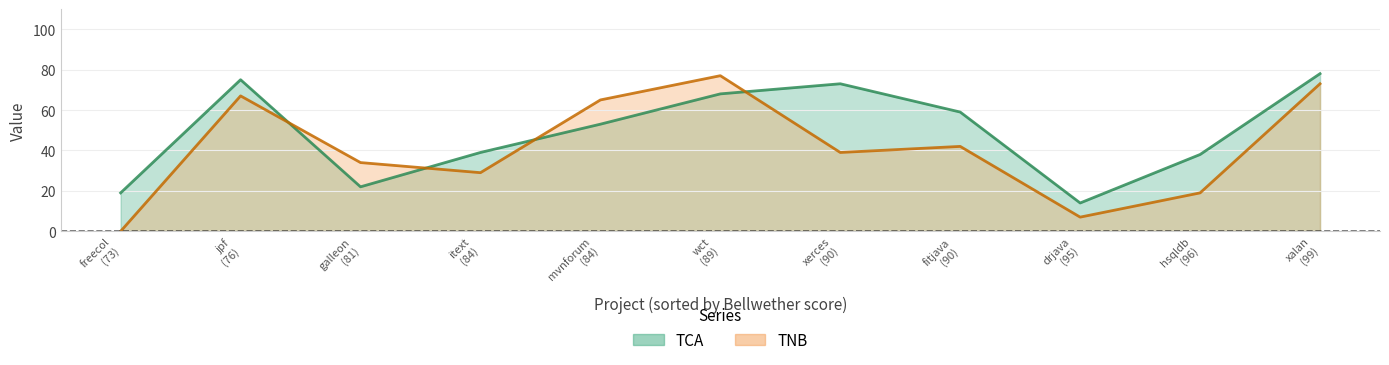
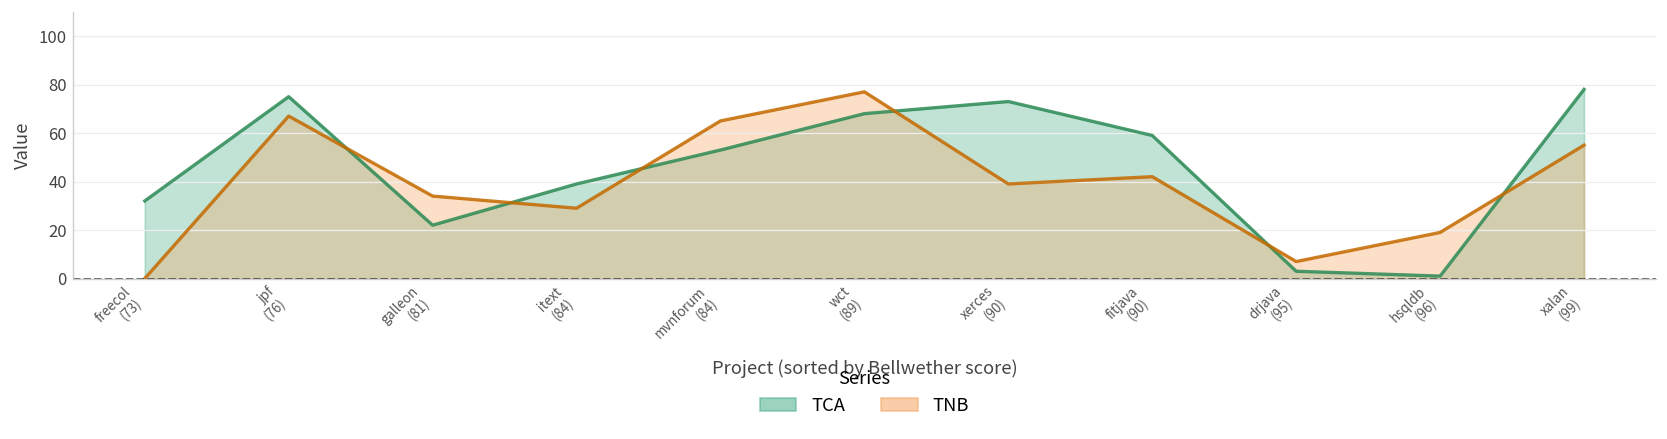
TCA, freecol (73): 19 -> 32
TCA, drjava (95): 14 -> 3
TCA, hsqldb (96): 38 -> 1
TNB, xalan (99): 73 -> 55
